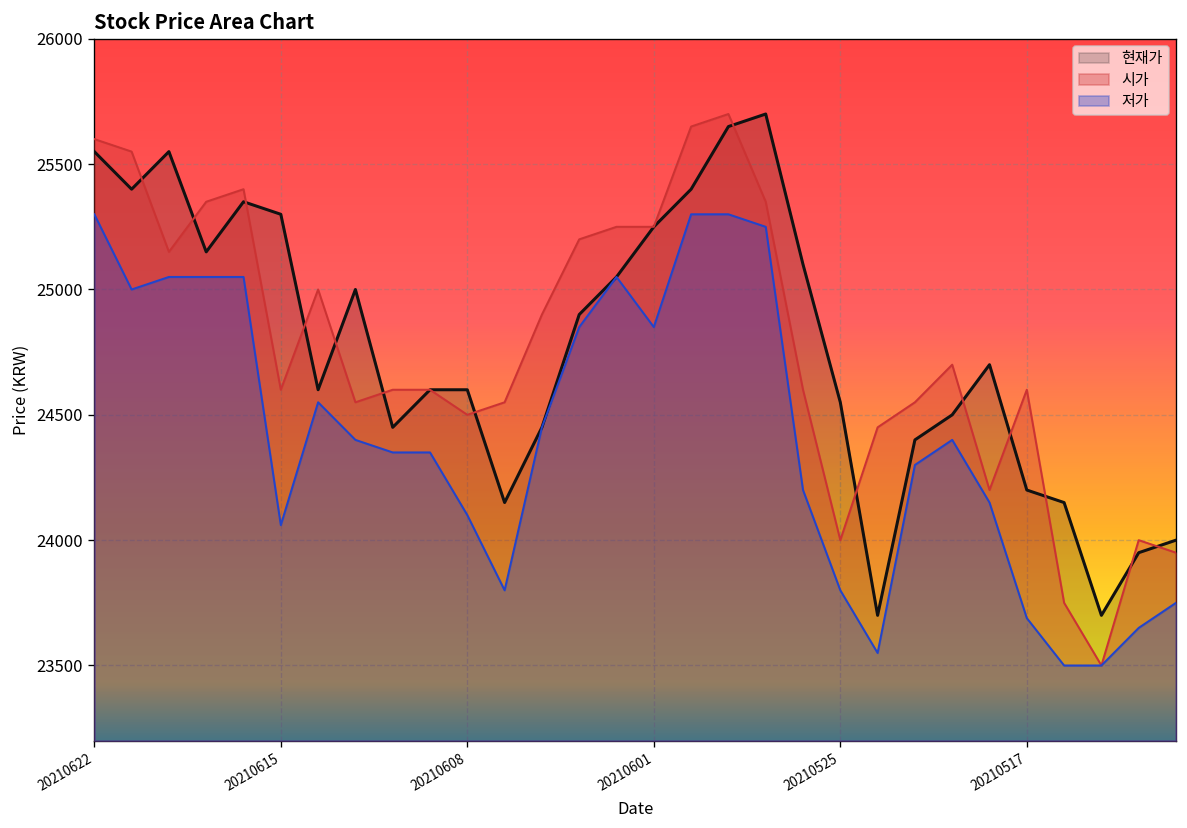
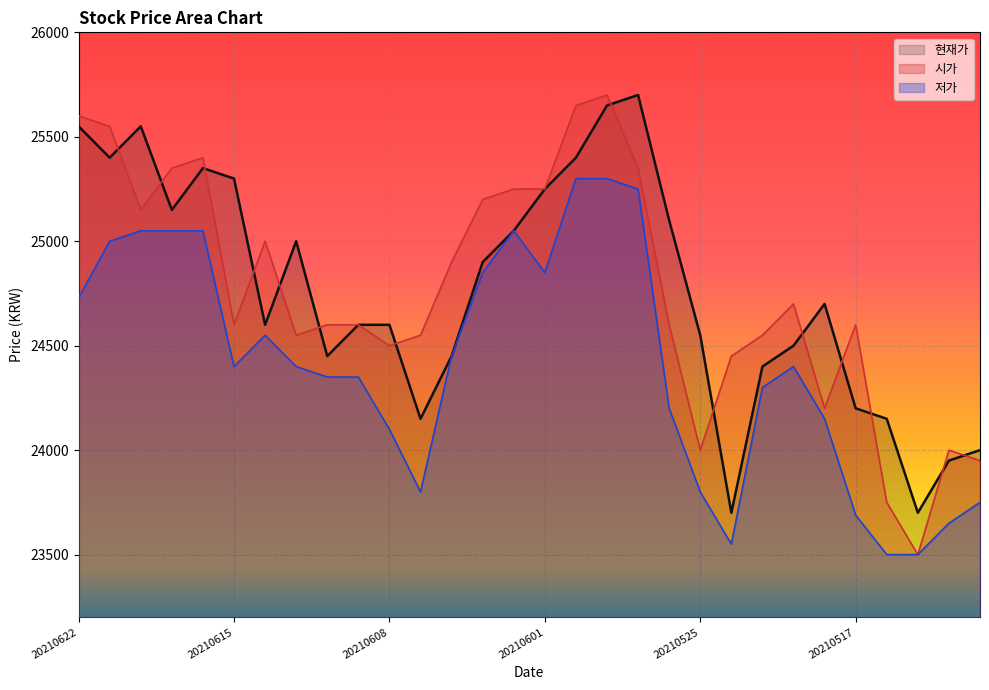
저가, 20210622: 25300 -> 24730
저가, 20210615: 24060 -> 24400
